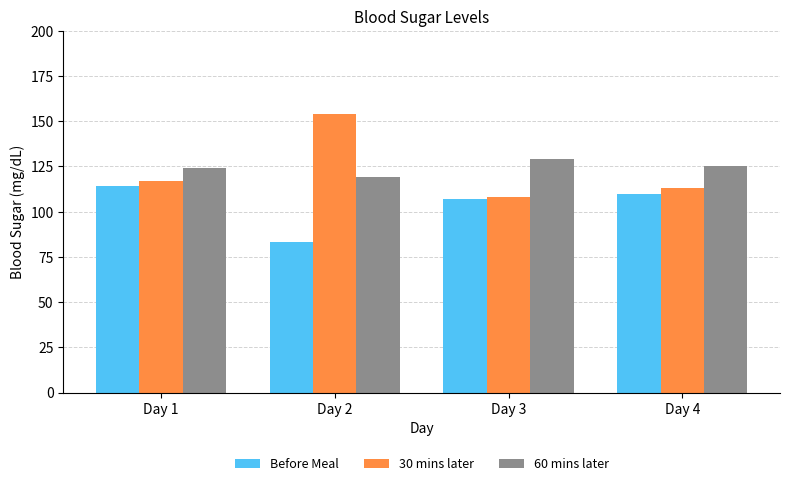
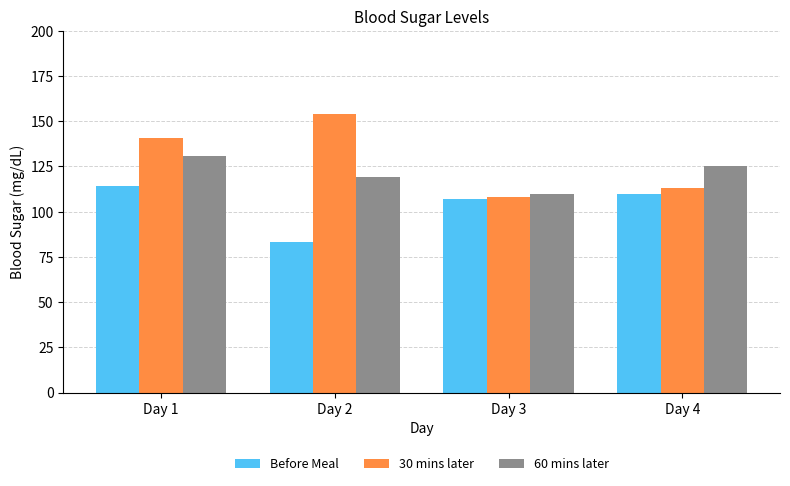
30 mins later, Day 1: 117 -> 141
60 mins later, Day 1: 124 -> 131
60 mins later, Day 3: 129 -> 110
